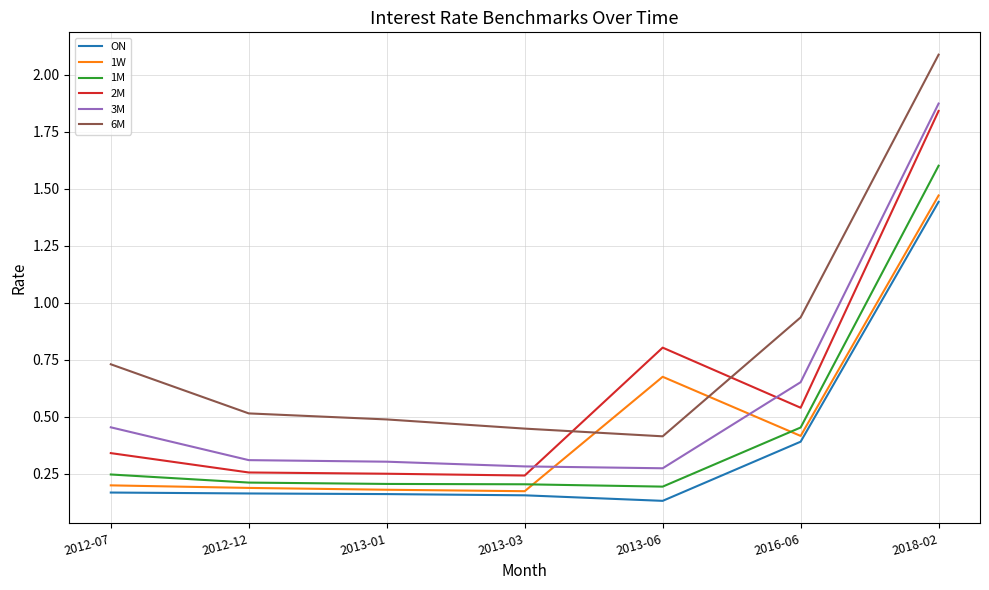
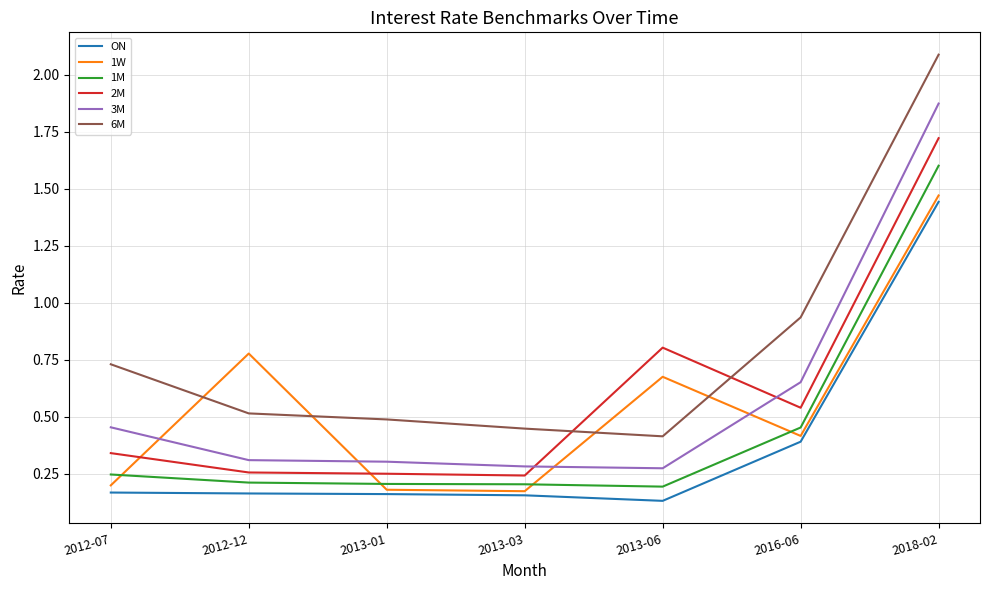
1W, 2012-12: 0.19 -> 0.78
2M, 2018-02: 1.84 -> 1.72
